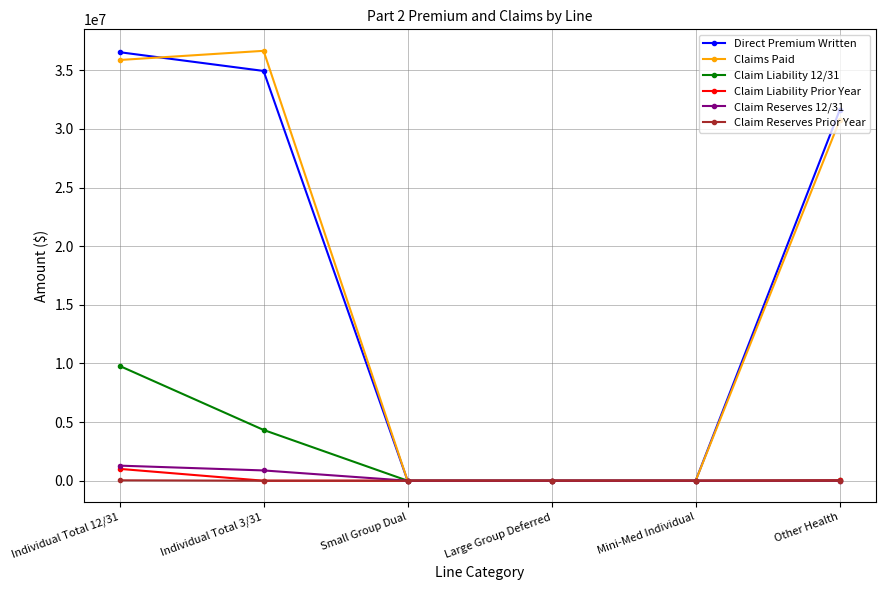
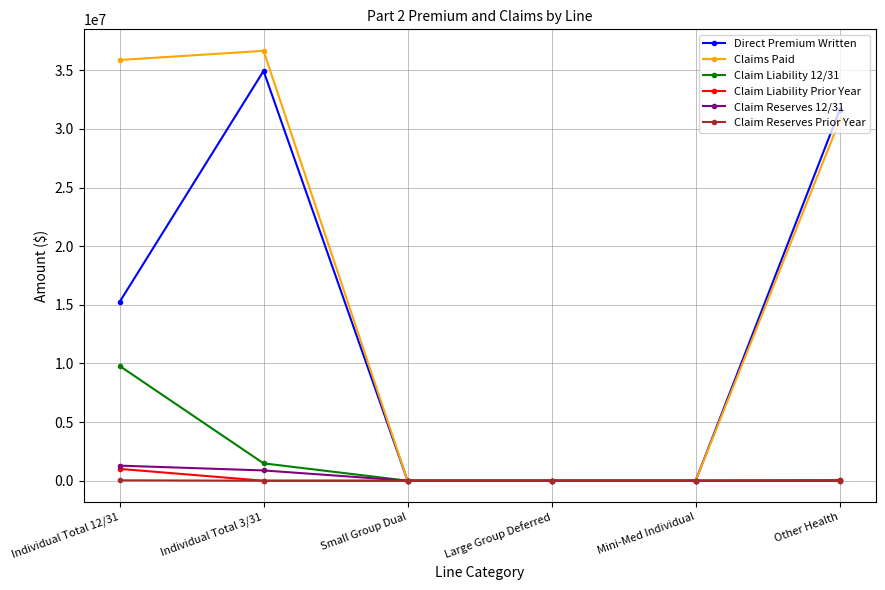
Direct Premium Written, Individual Total 12/31: 36500000 -> 15200000
Claim Liability 12/31, Individual Total 3/31: 4300000 -> 1500000
